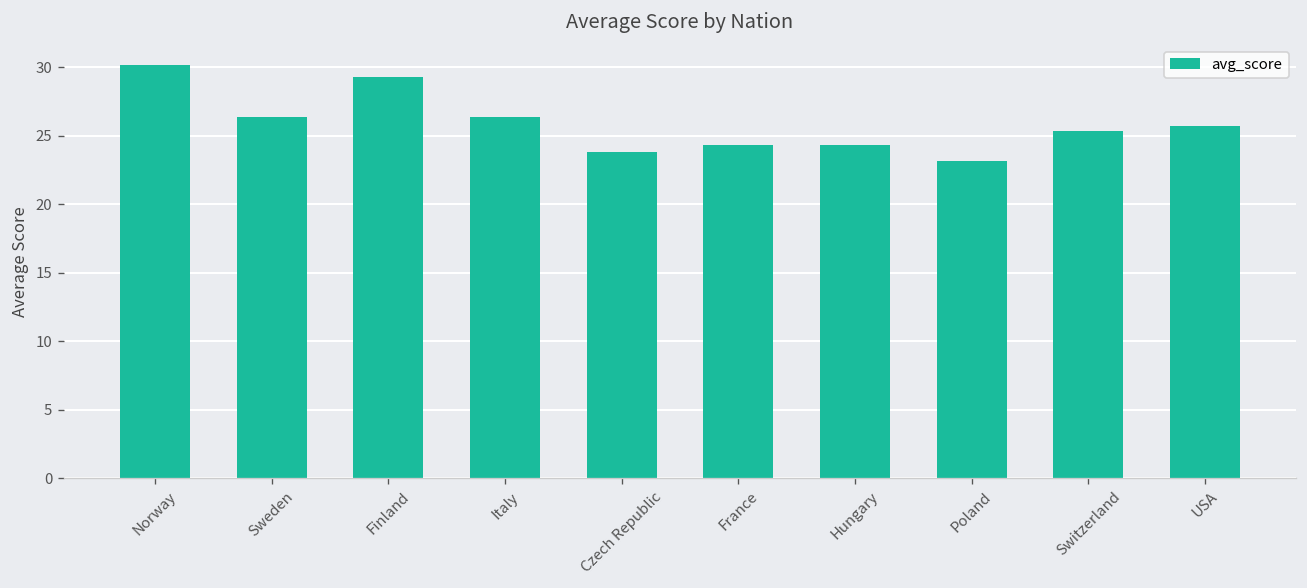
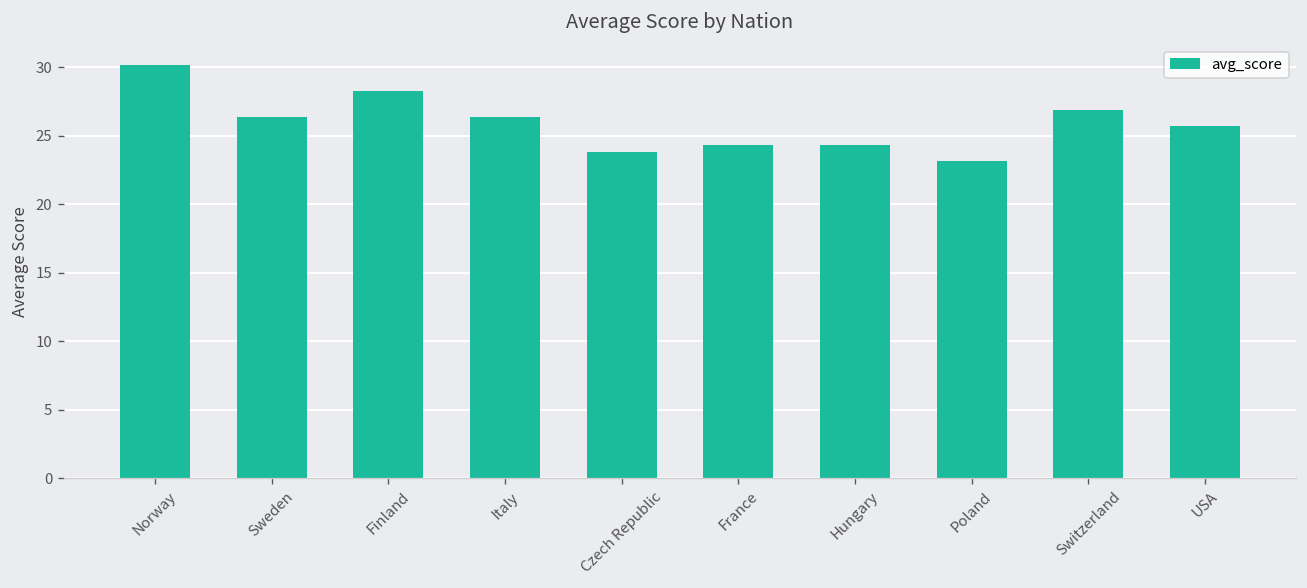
Finland: 29.3 -> 28.3
Switzerland: 25.3 -> 26.9
